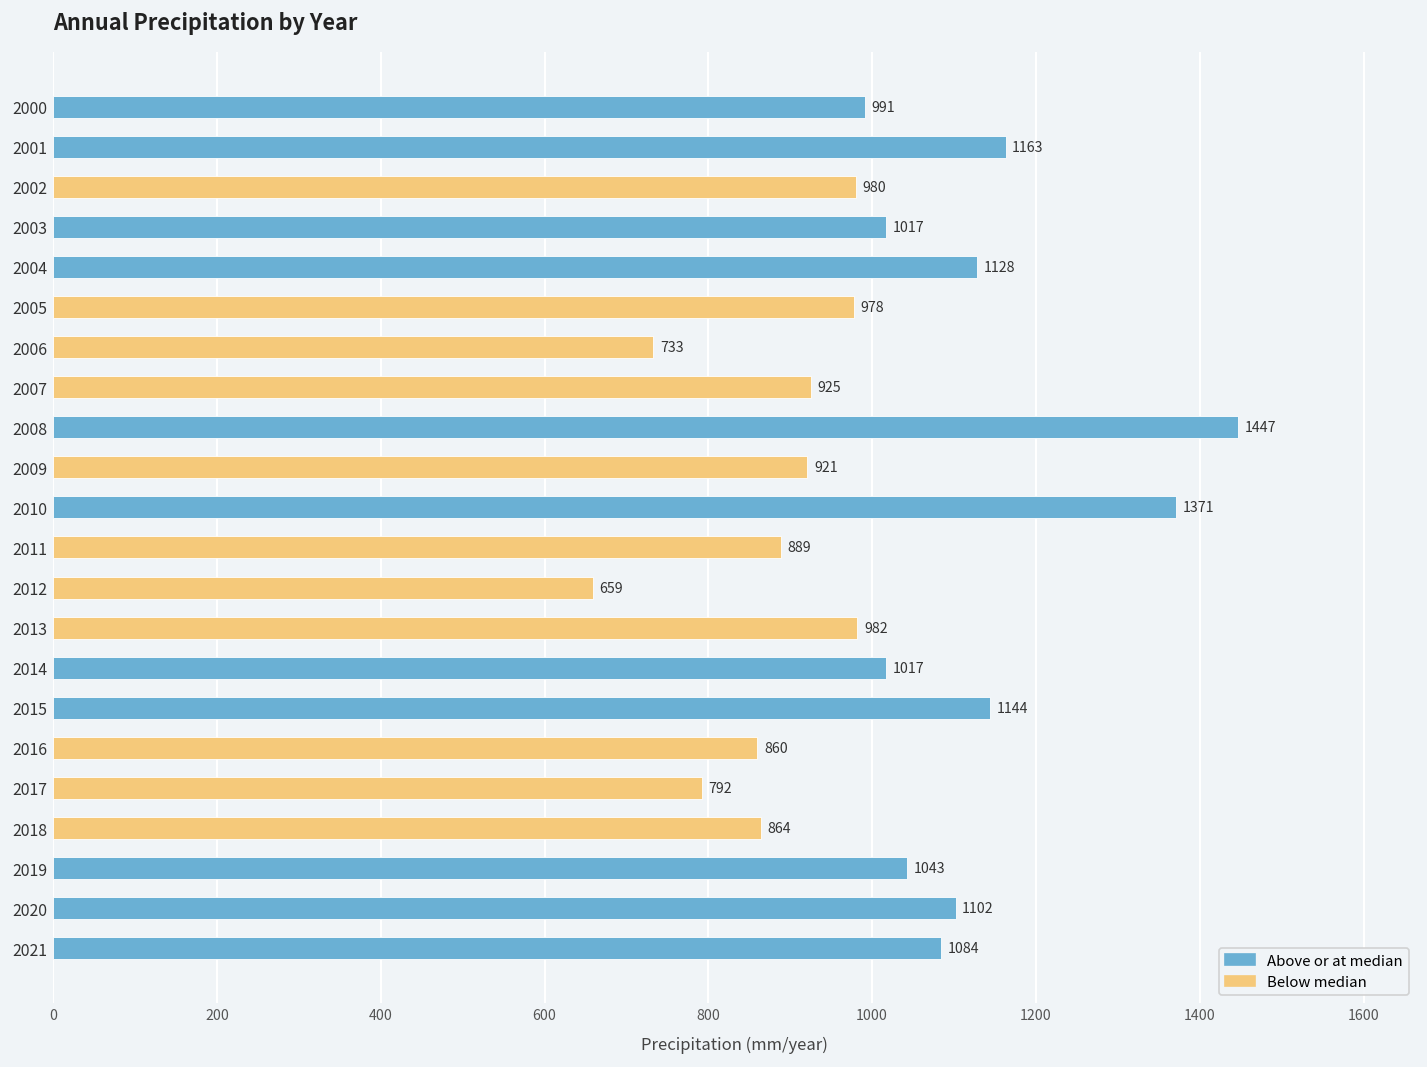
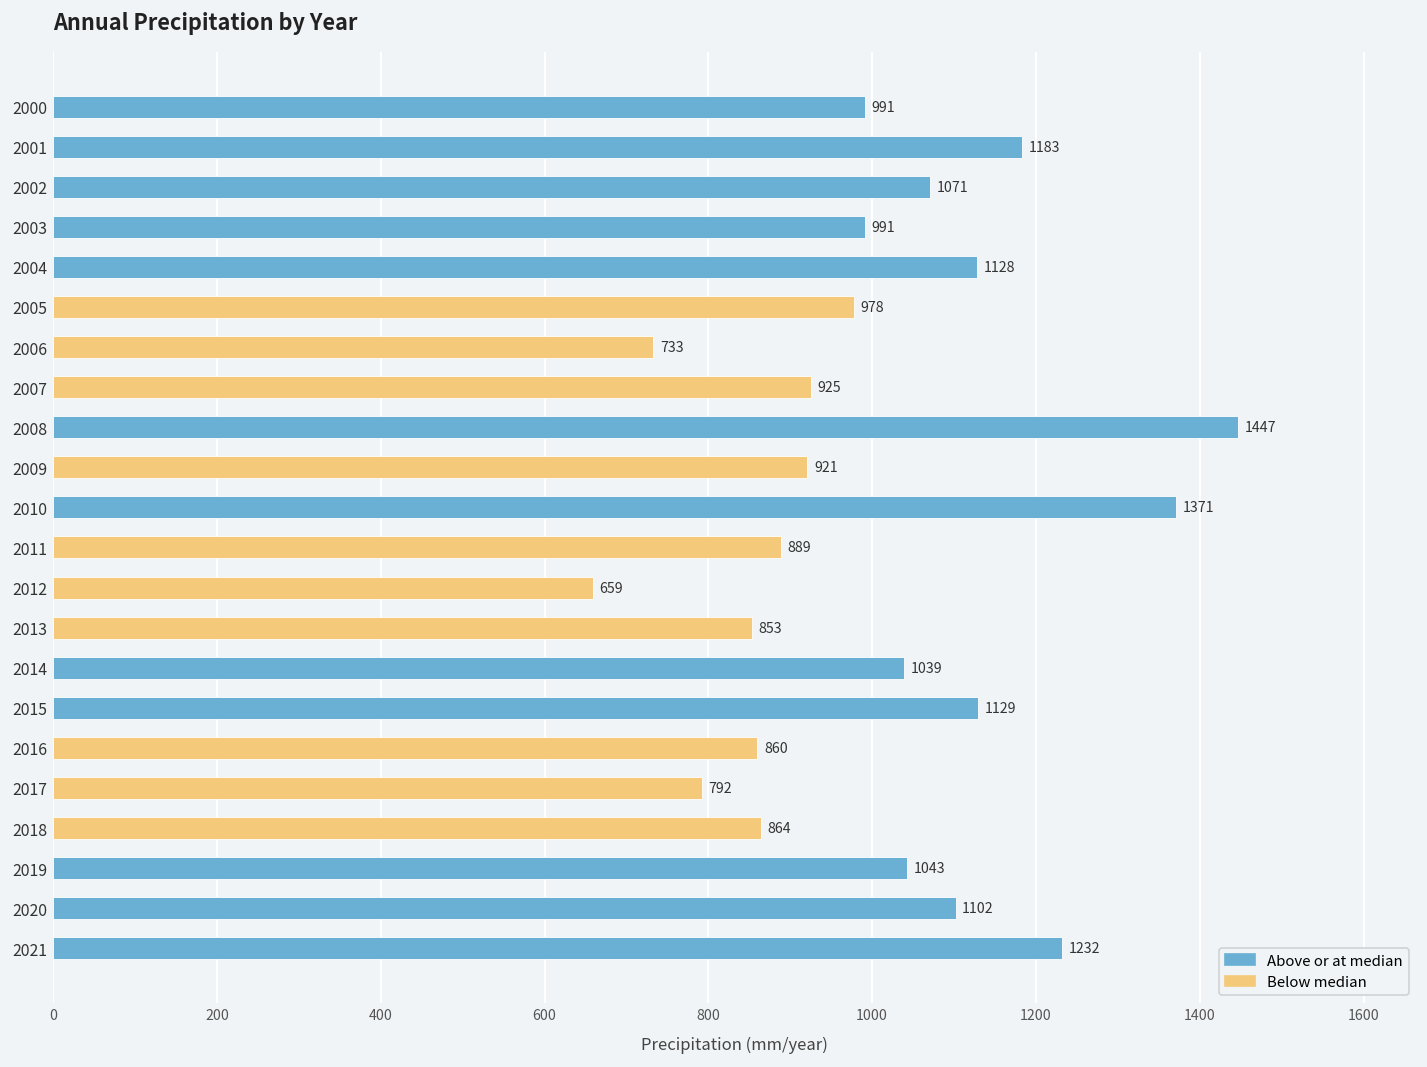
2001: 1163 -> 1183
2002: 980 -> 1071
2003: 1017 -> 991
2013: 982 -> 853
2014: 1017 -> 1039
2015: 1144 -> 1129
2021: 1084 -> 1232
